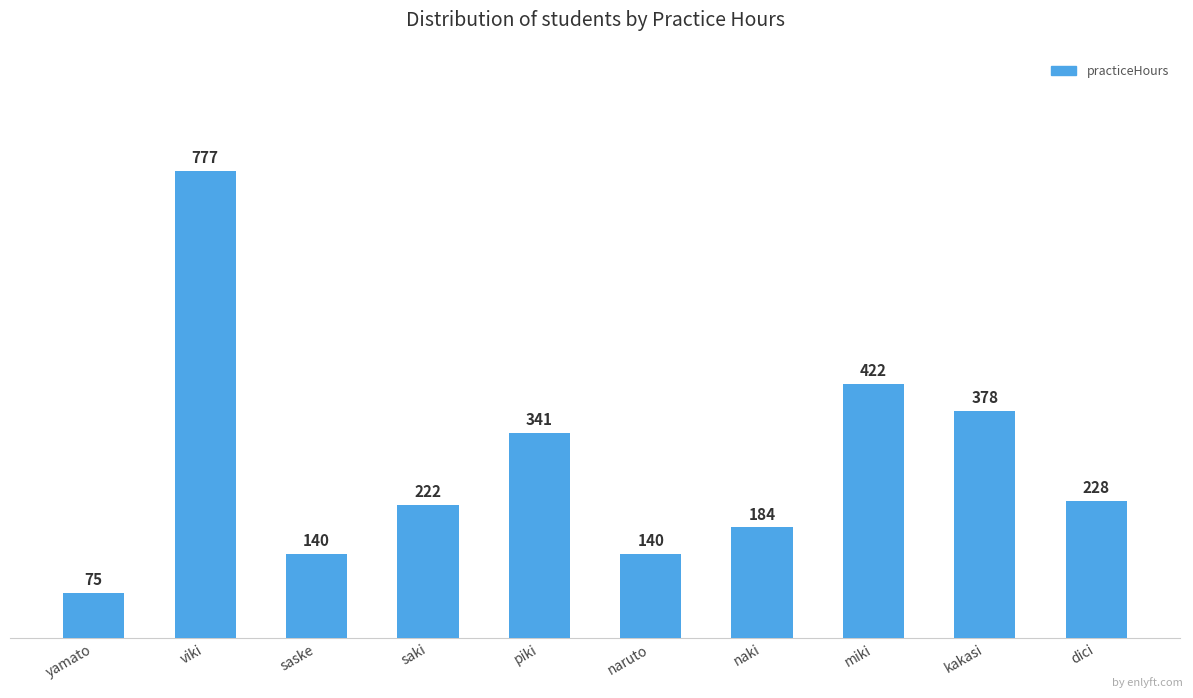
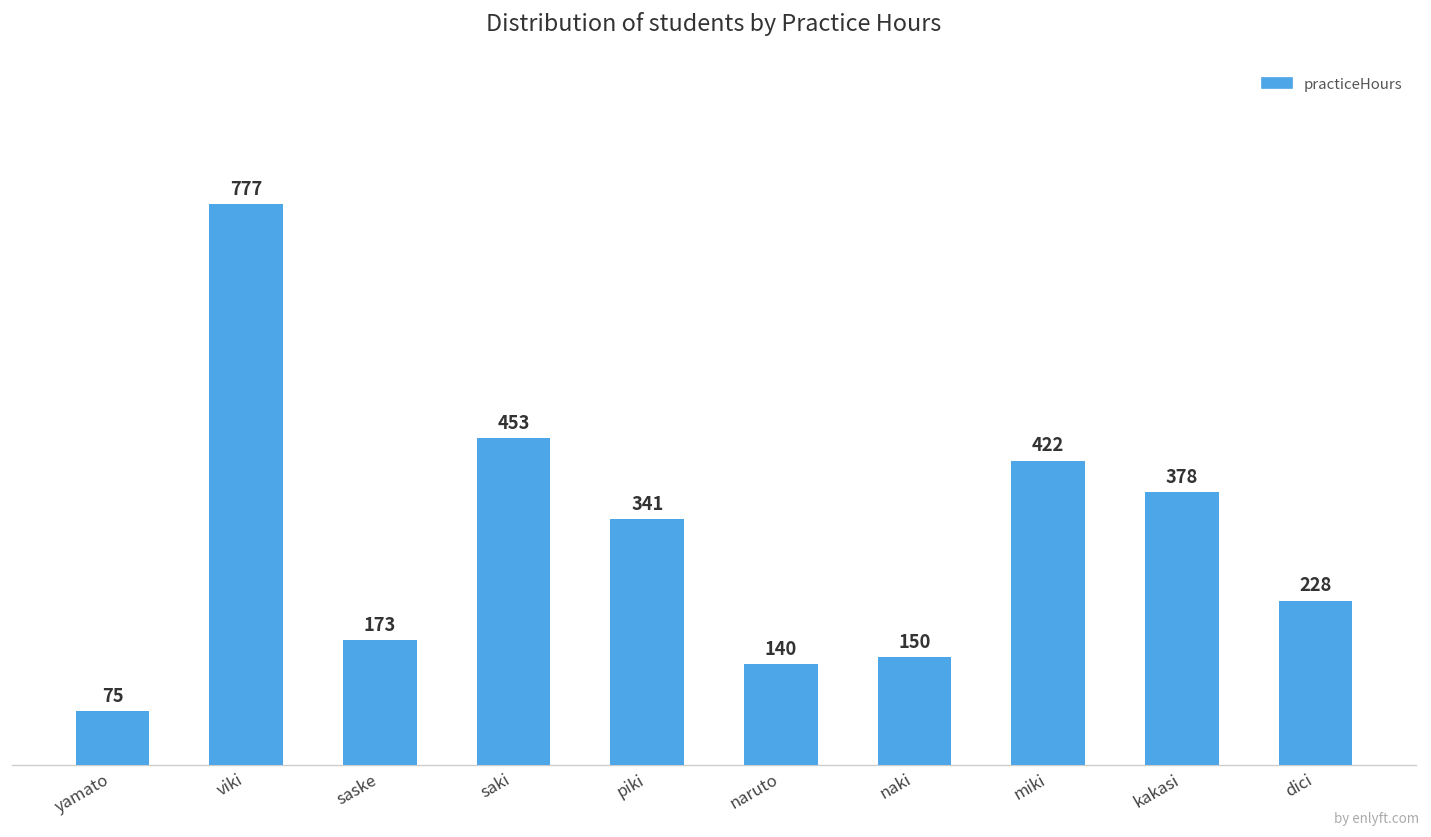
saske: 140 -> 173
saki: 222 -> 453
naki: 184 -> 150
